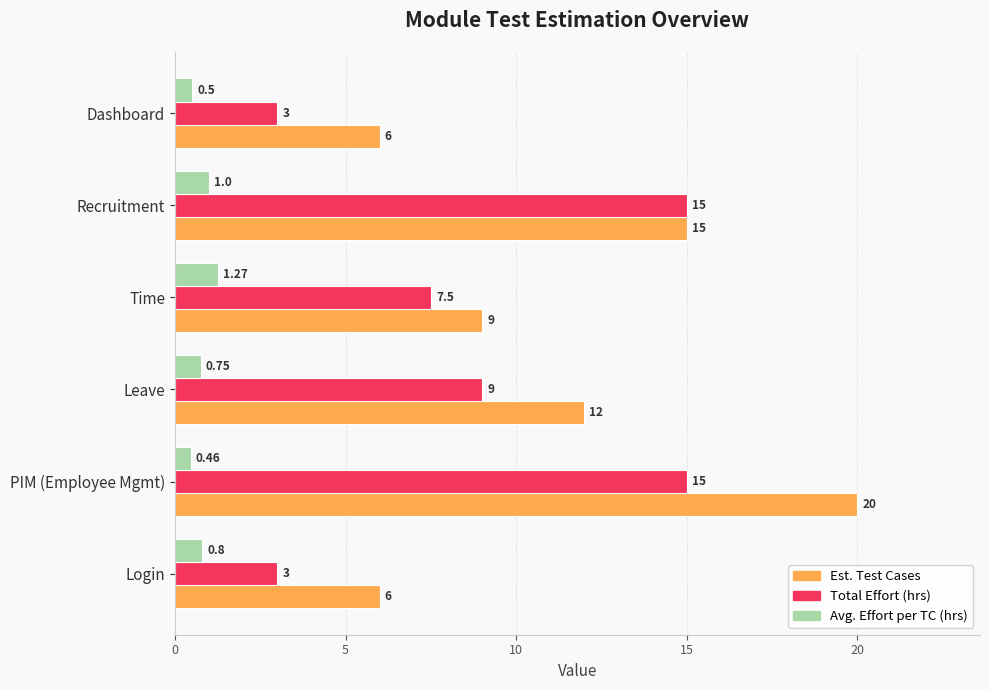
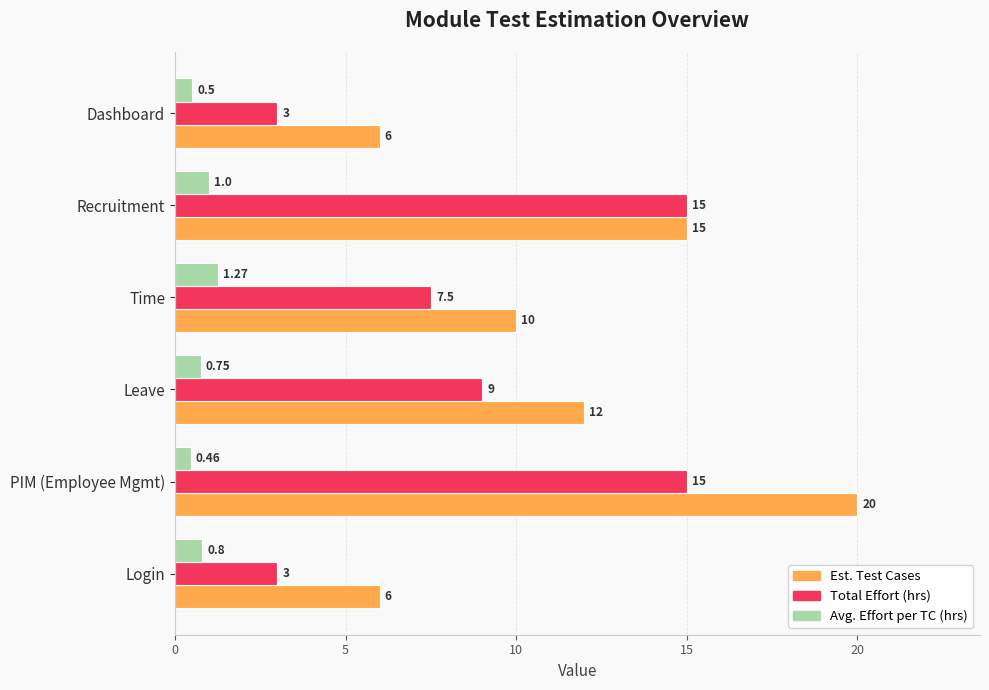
Est. Test Cases, Time: 9 -> 10
